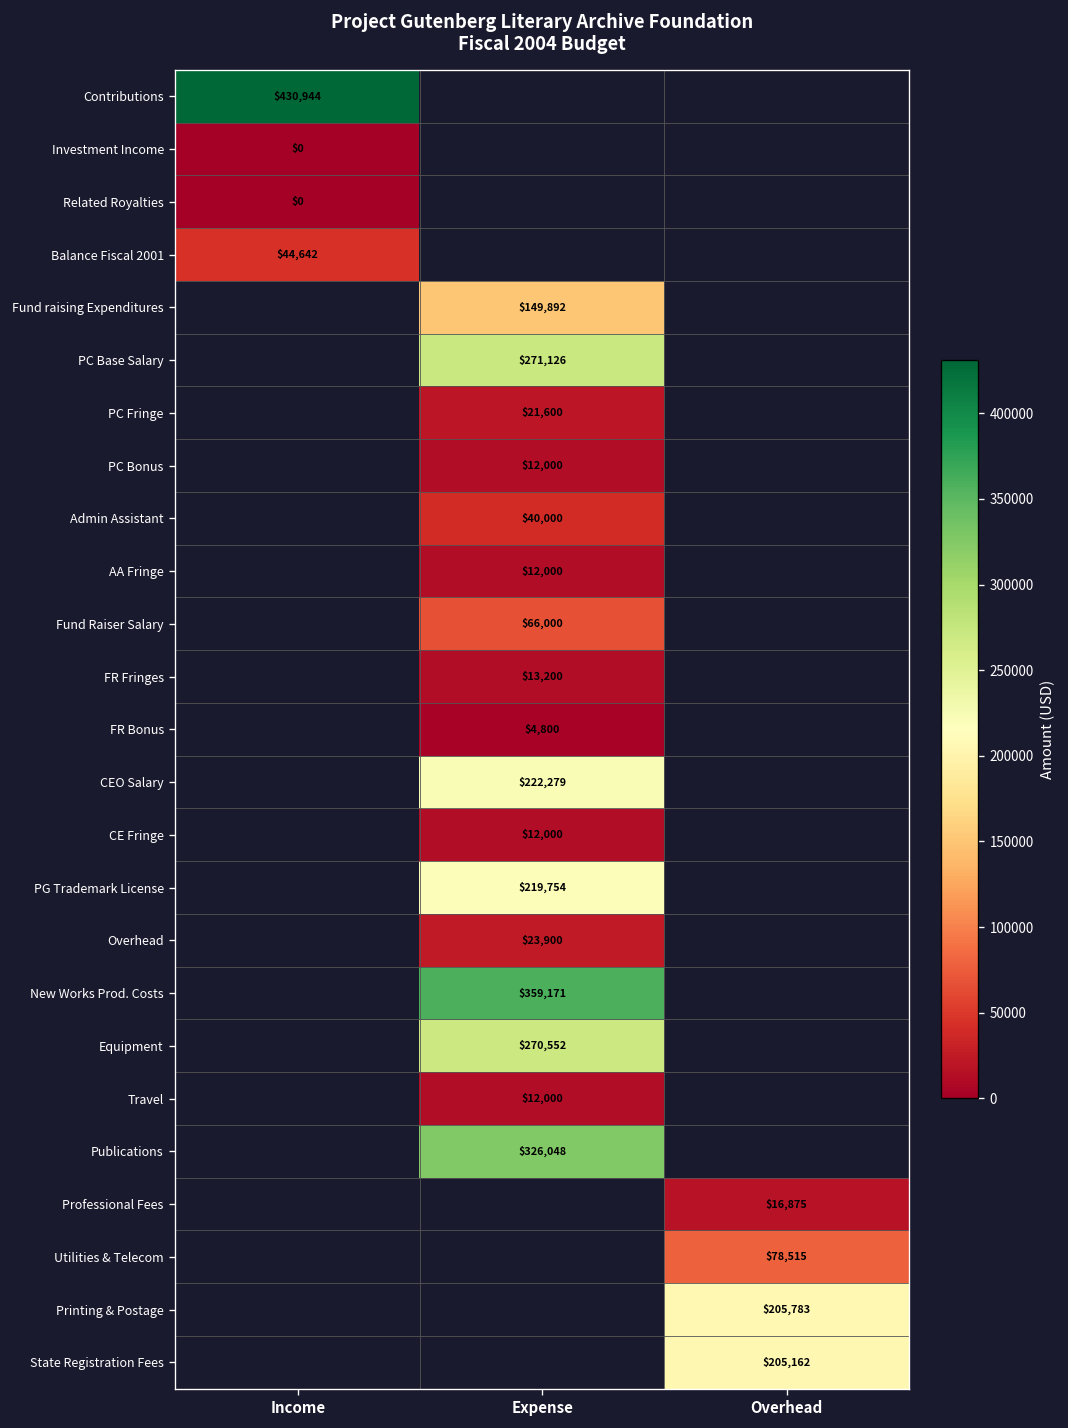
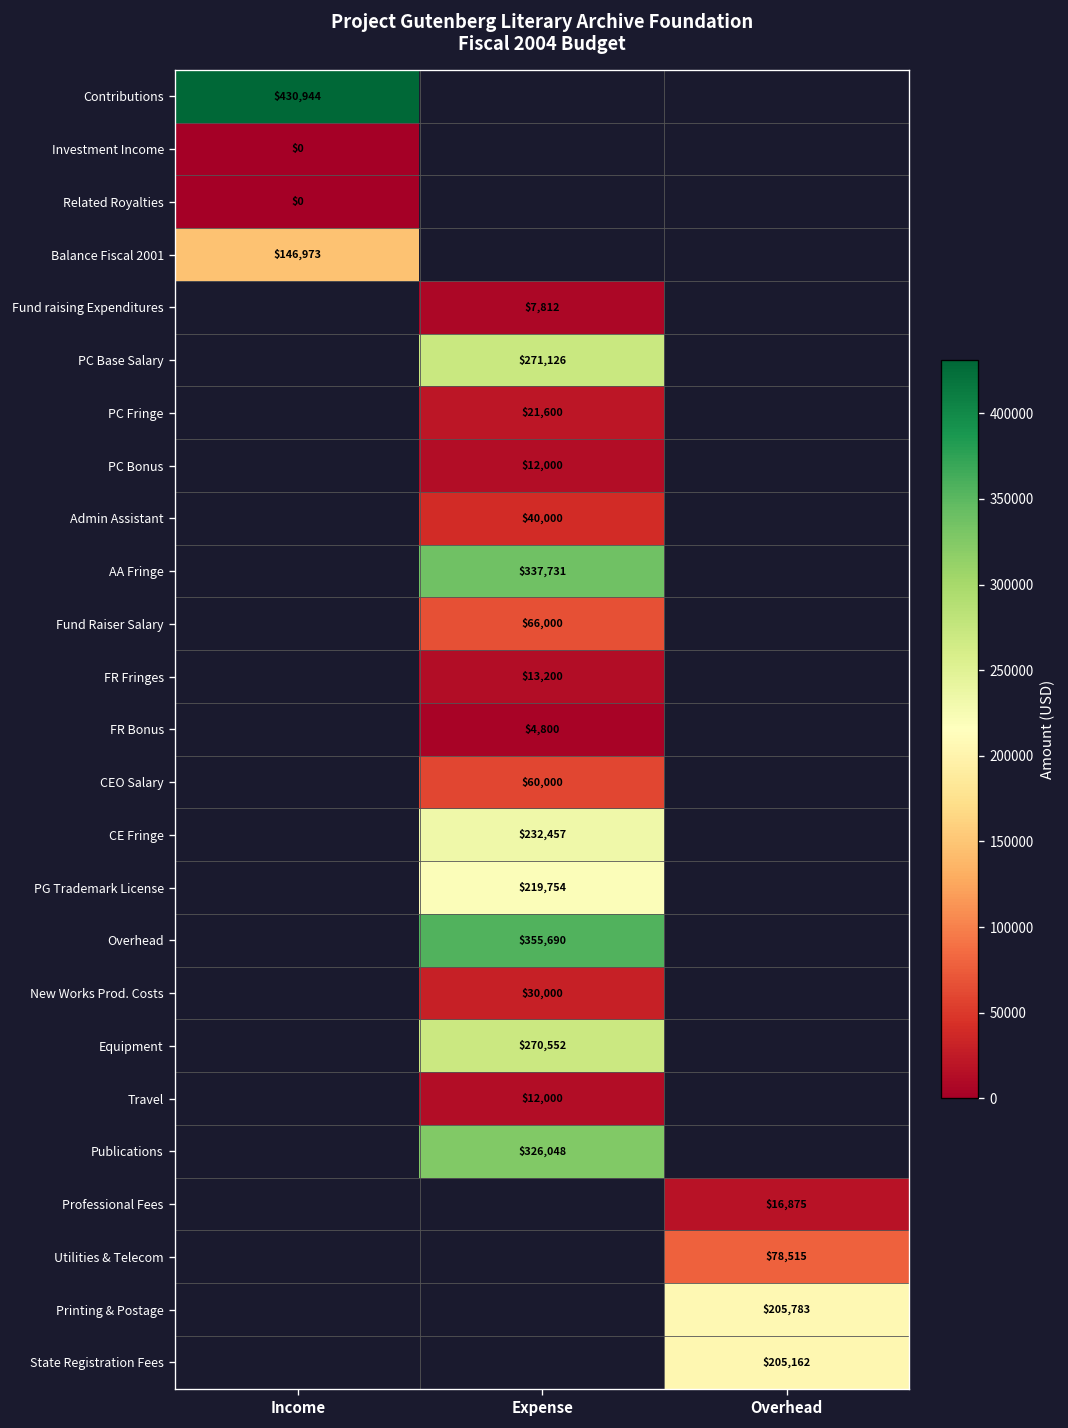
Balance Fiscal 2001, Income: $44,642 -> $146,973
Fund raising Expenditures, Expense: $149,892 -> $7,812
AA Fringe, Expense: $12,000 -> $337,731
CEO Salary, Expense: $222,279 -> $60,000
CE Fringe, Expense: $12,000 -> $232,457
Overhead, Expense: $23,900 -> $355,690
New Works Prod. Costs, Expense: $359,171 -> $30,000
